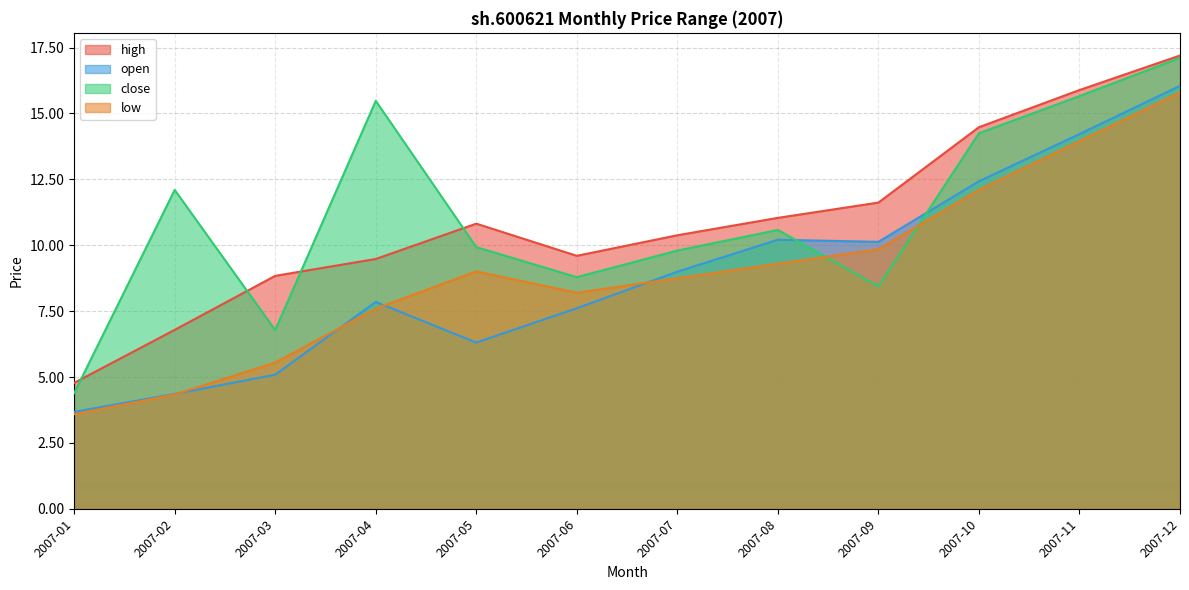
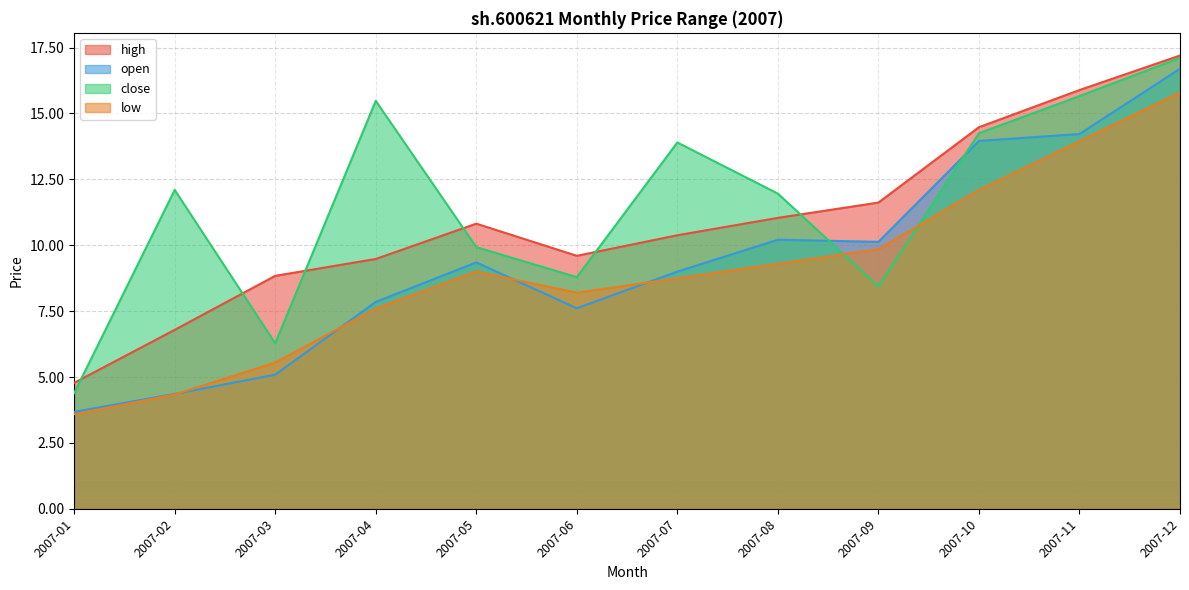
close, 2007-03: 6.8 -> 6.3
open, 2007-05: 6.3 -> 9.4
close, 2007-07: 9.8 -> 13.9
close, 2007-08: 10.6 -> 12.0
open, 2007-10: 12.4 -> 14.0
open, 2007-12: 16.1 -> 16.7
